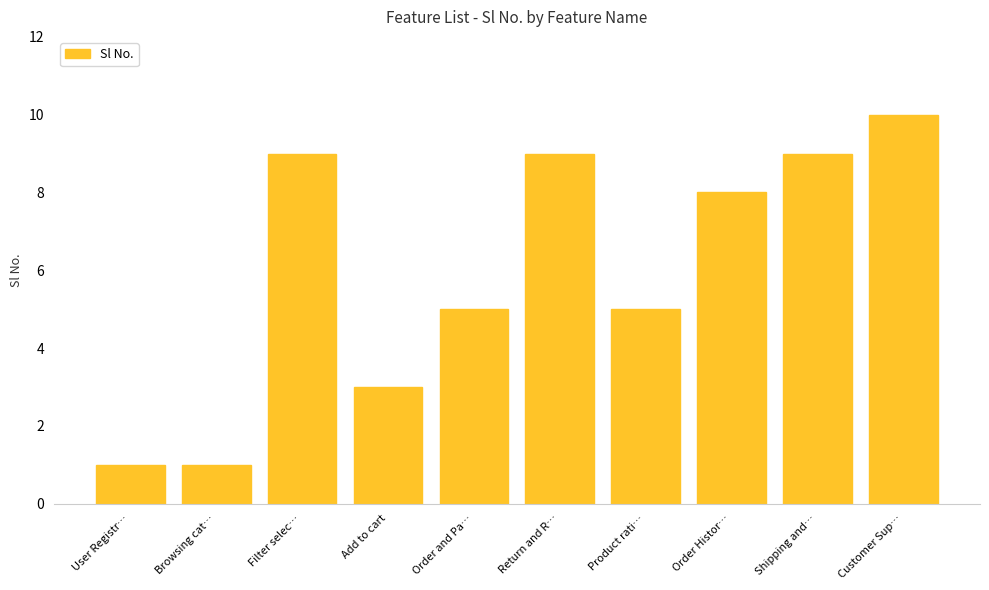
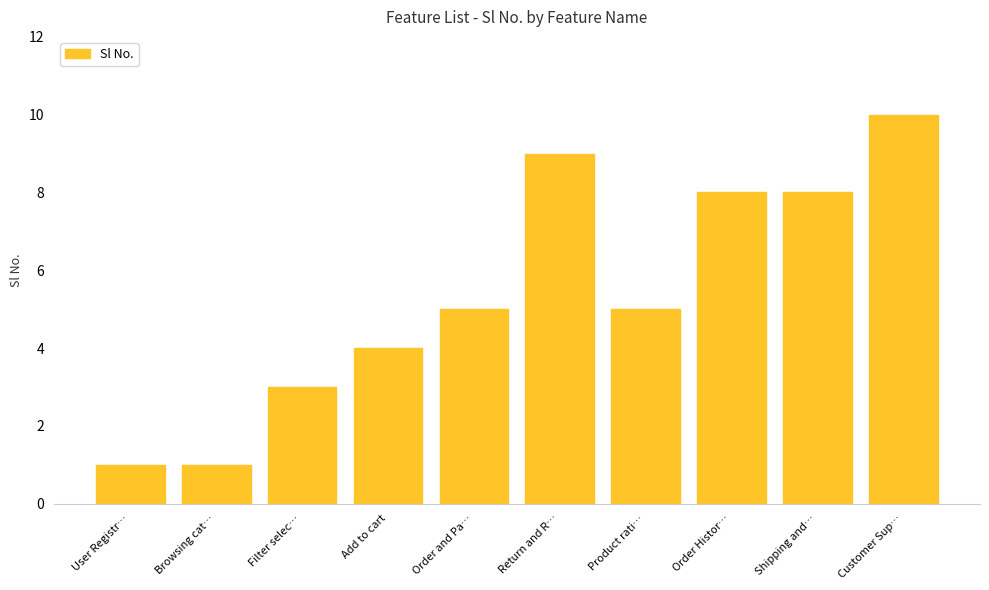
Filter selec…: 9 -> 3
Add to cart: 3 -> 4
Shipping and…: 9 -> 8
